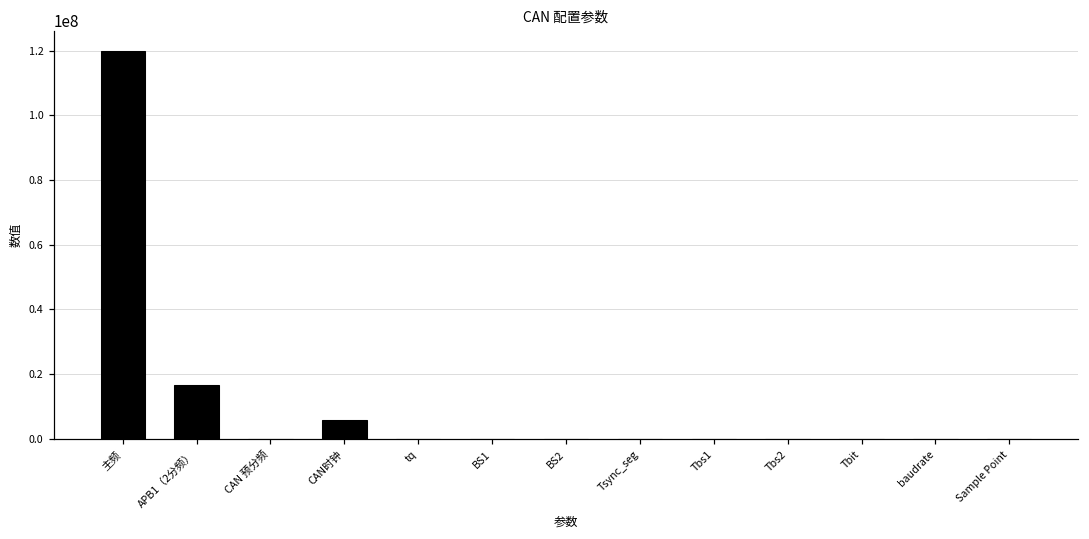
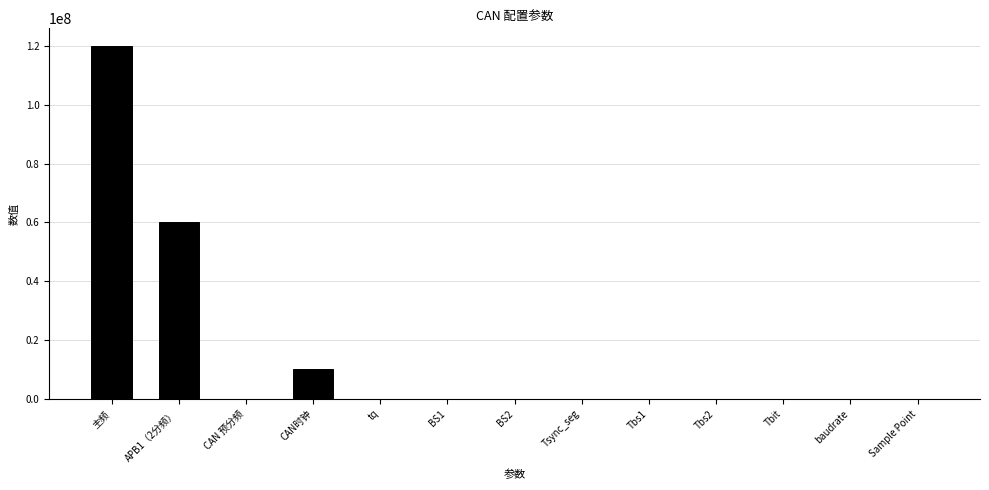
APB1（2分频）: 17000000 -> 60000000
CAN时钟: 6000000 -> 10000000
